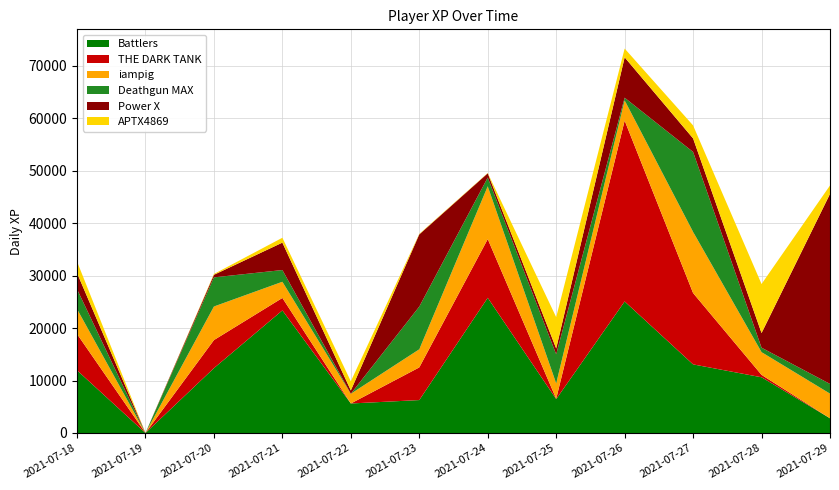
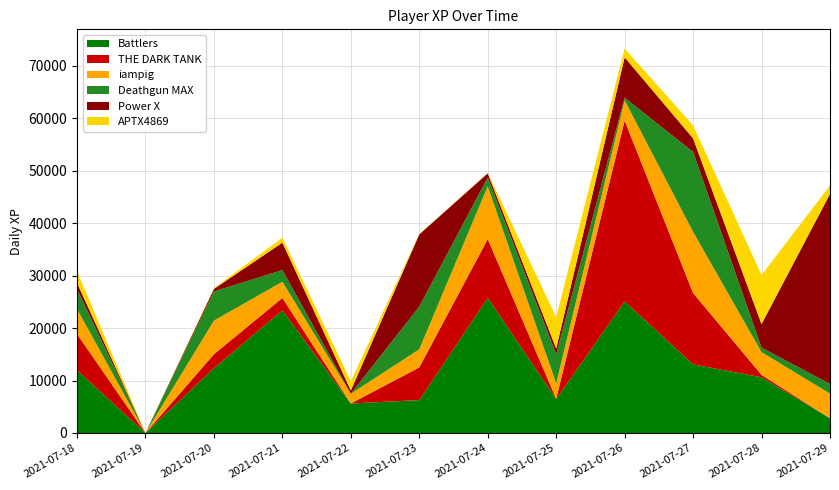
Power X, 2021-07-18: 3000 -> 1000
THE DARK TANK, 2021-07-20: 5000 -> 3000
Power X, 2021-07-28: 3000 -> 5000
